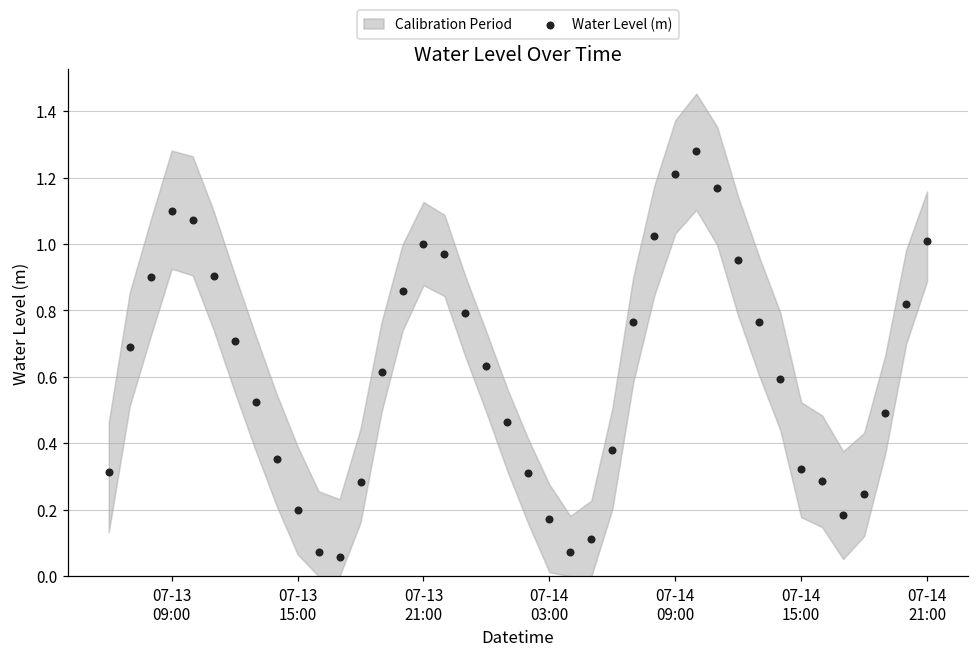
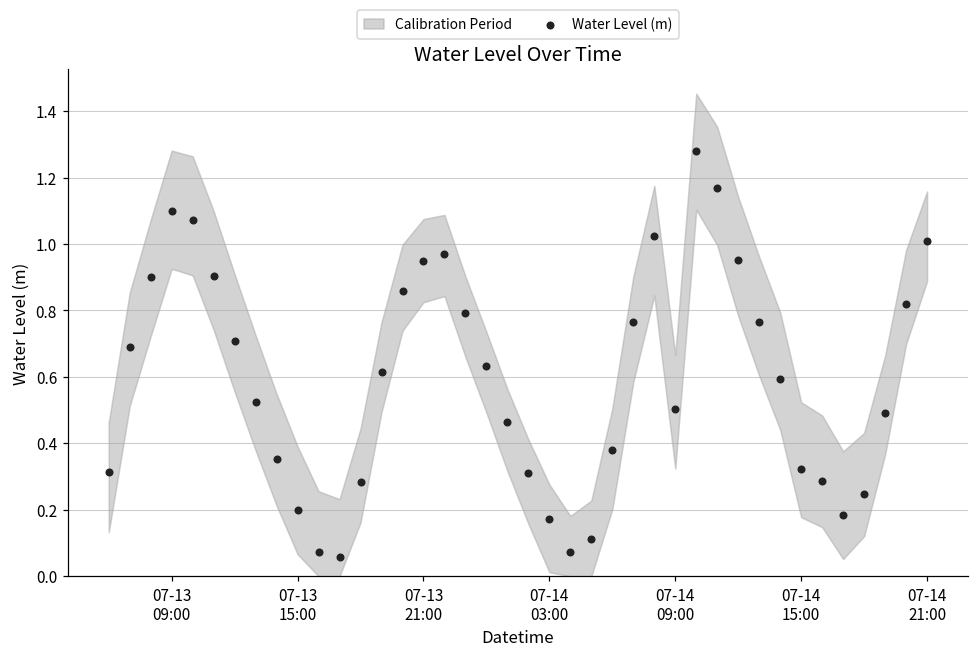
Water Level (m), 07-13 21:00: 1.00 -> 0.95
Water Level (m), 07-14 09:00: 1.21 -> 0.50
